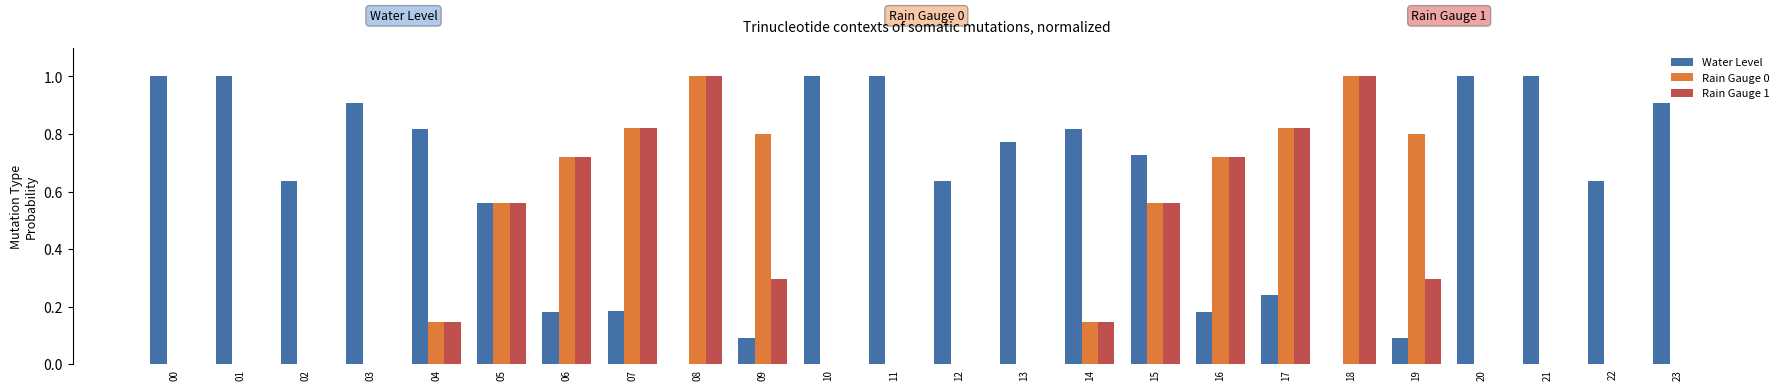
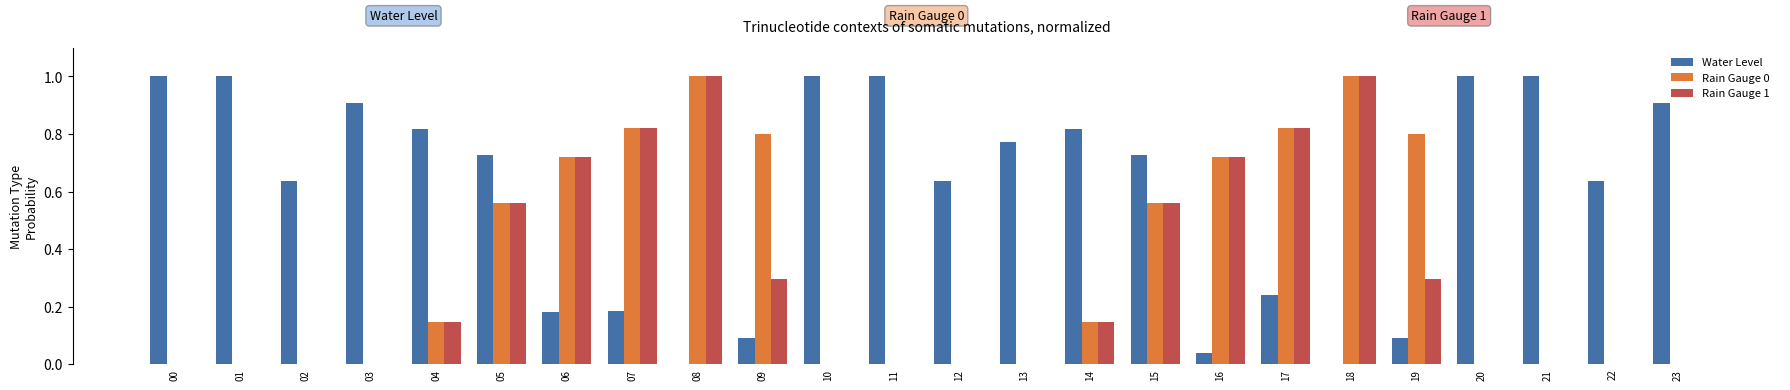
Water Level, 05: 0.56 -> 0.73
Water Level, 16: 0.18 -> 0.04
